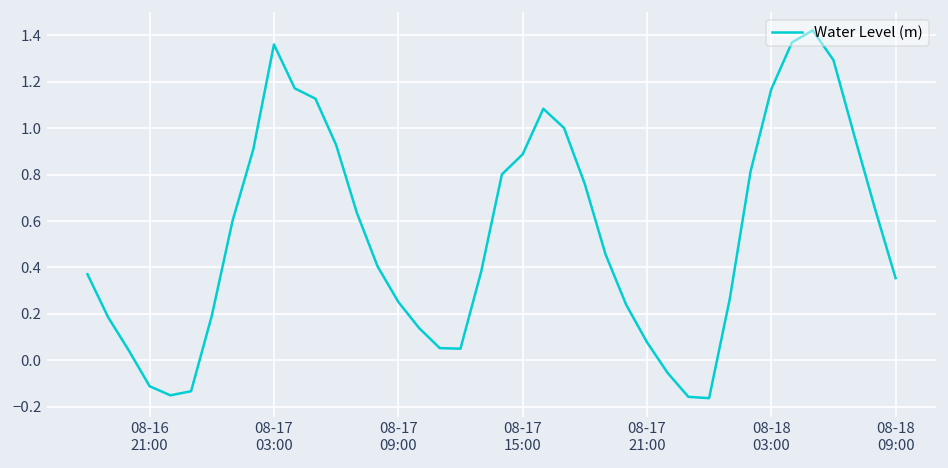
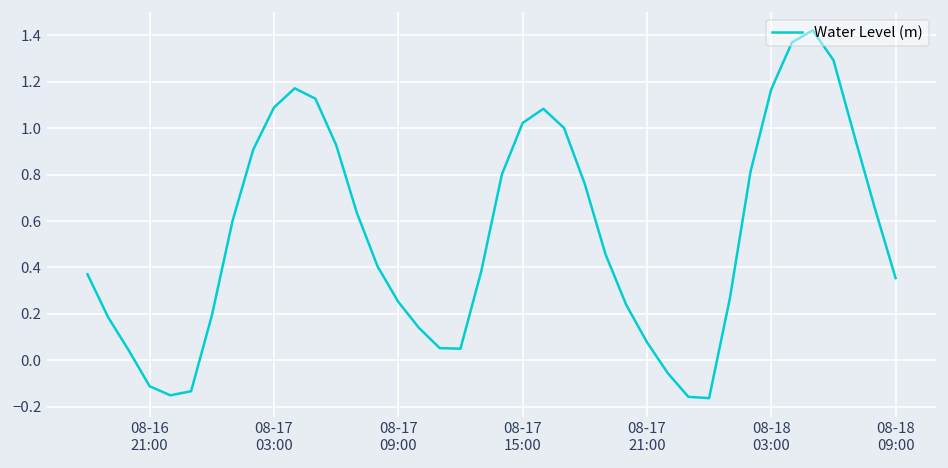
08-17 03:00: 1.36 -> 1.09
08-17 15:00: 0.89 -> 1.02
